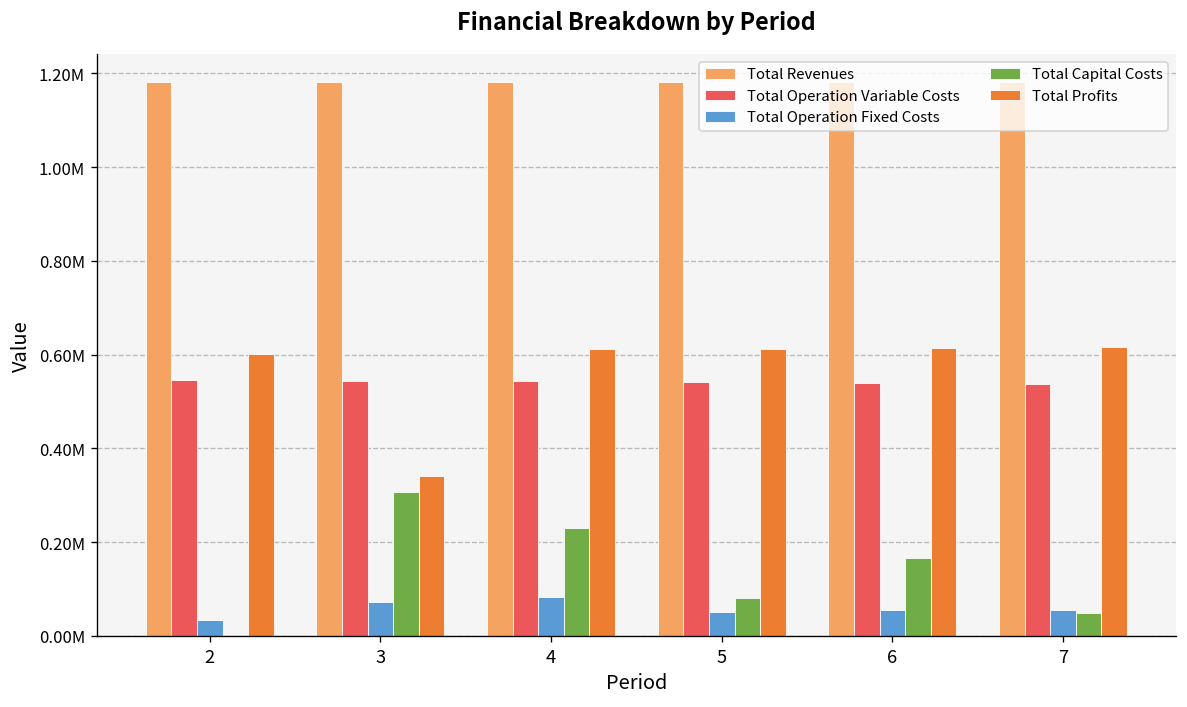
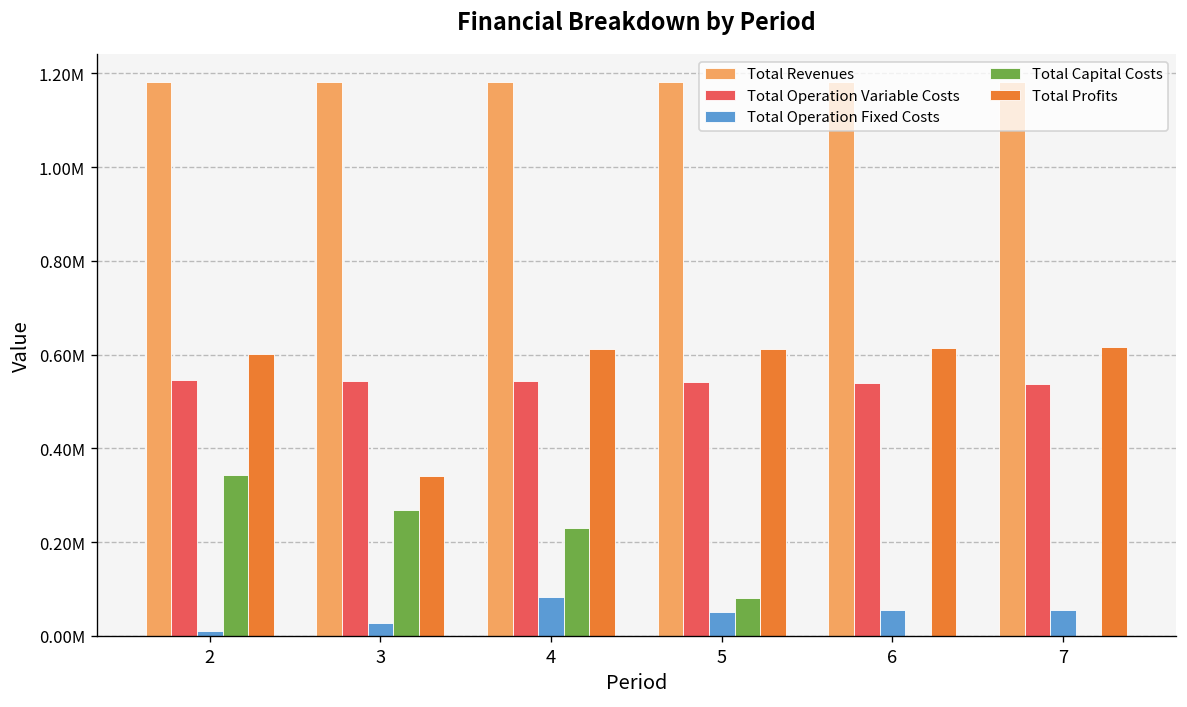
Total Operation Fixed Costs, 2: 30000 -> 10000
Total Capital Costs, 2: 0 -> 340000
Total Operation Fixed Costs, 3: 70000 -> 30000
Total Capital Costs, 3: 310000 -> 270000
Total Capital Costs, 6: 170000 -> 0
Total Capital Costs, 7: 50000 -> 0
